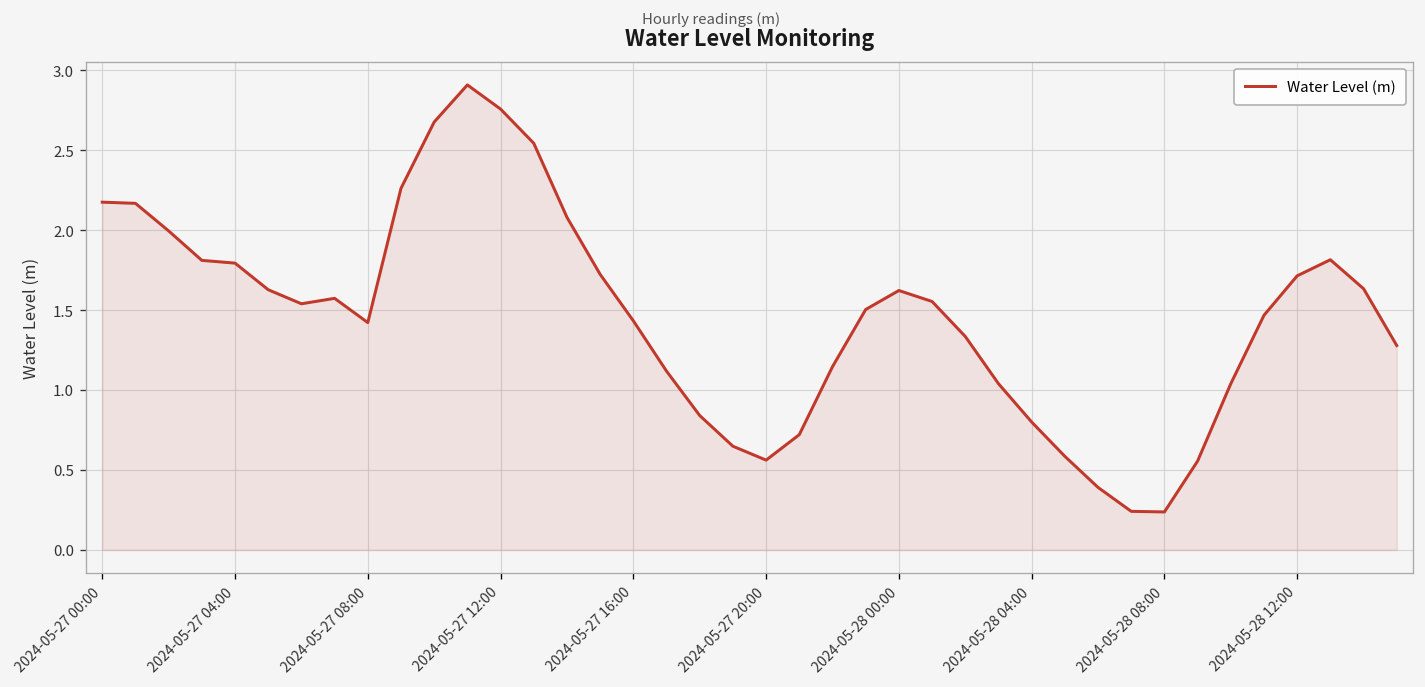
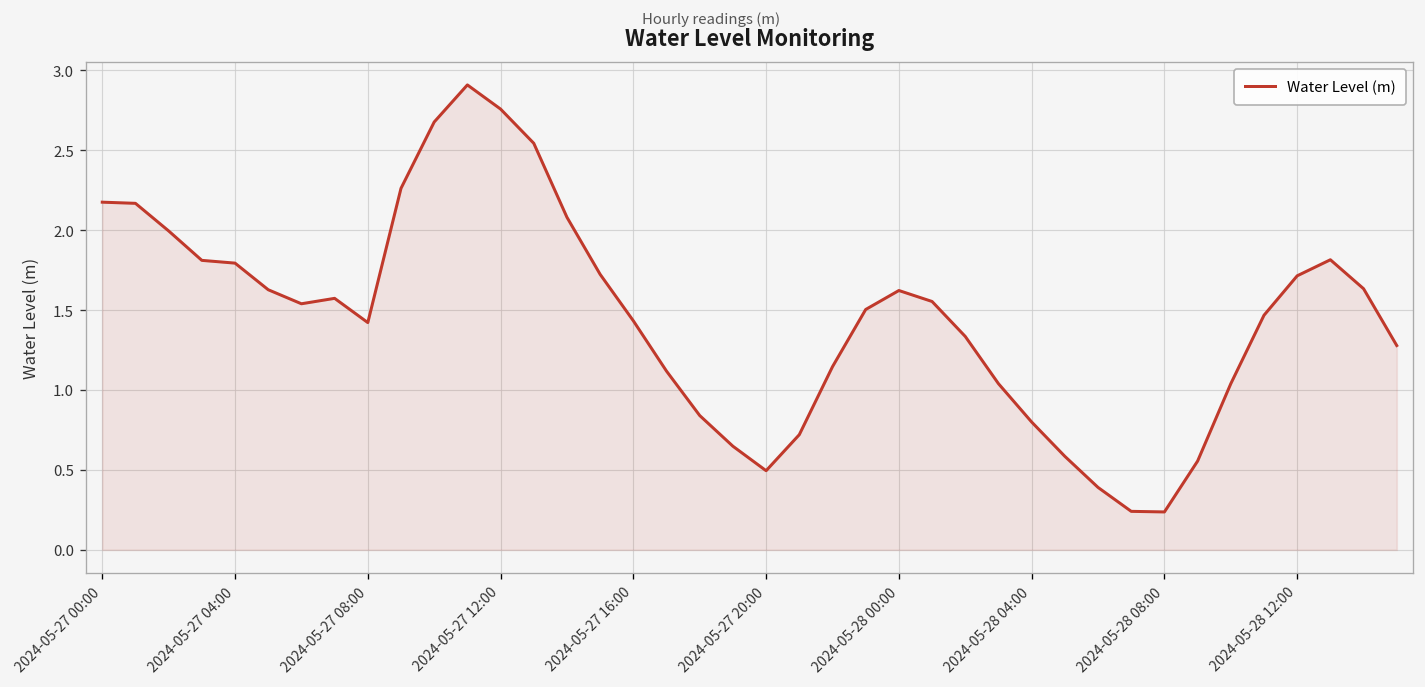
2024-05-27 20:00: 0.56 -> 0.50
